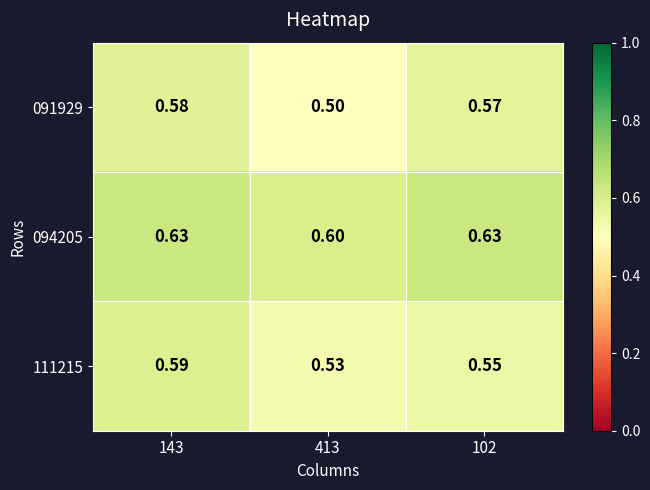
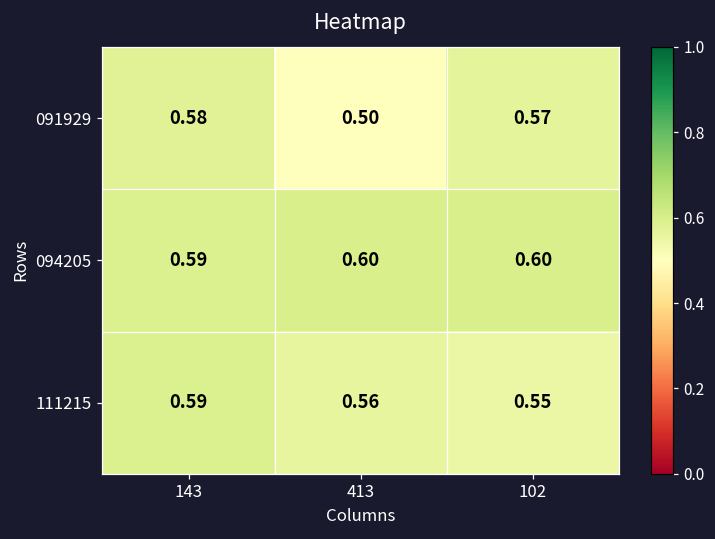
094205, 143: 0.63 -> 0.59
094205, 102: 0.63 -> 0.60
111215, 413: 0.53 -> 0.56
